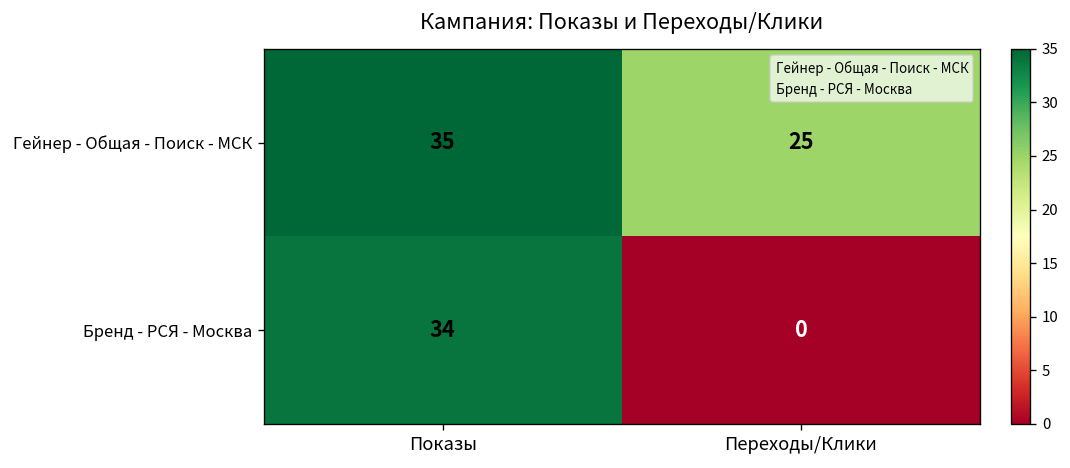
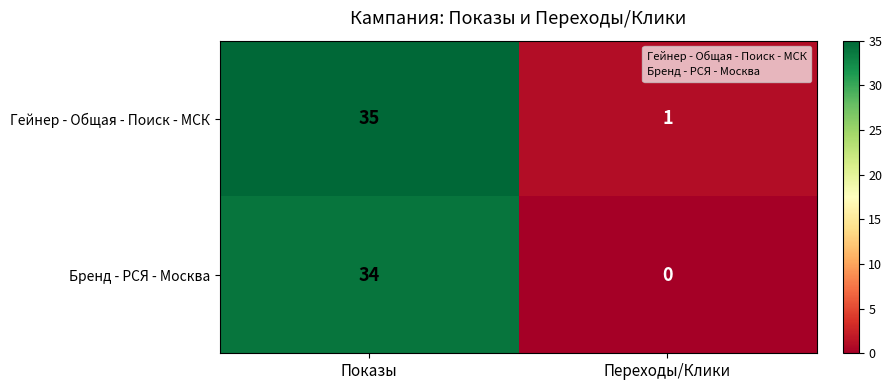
Гейнер - Общая - Поиск - МСК, Переходы/Клики: 25 -> 1
